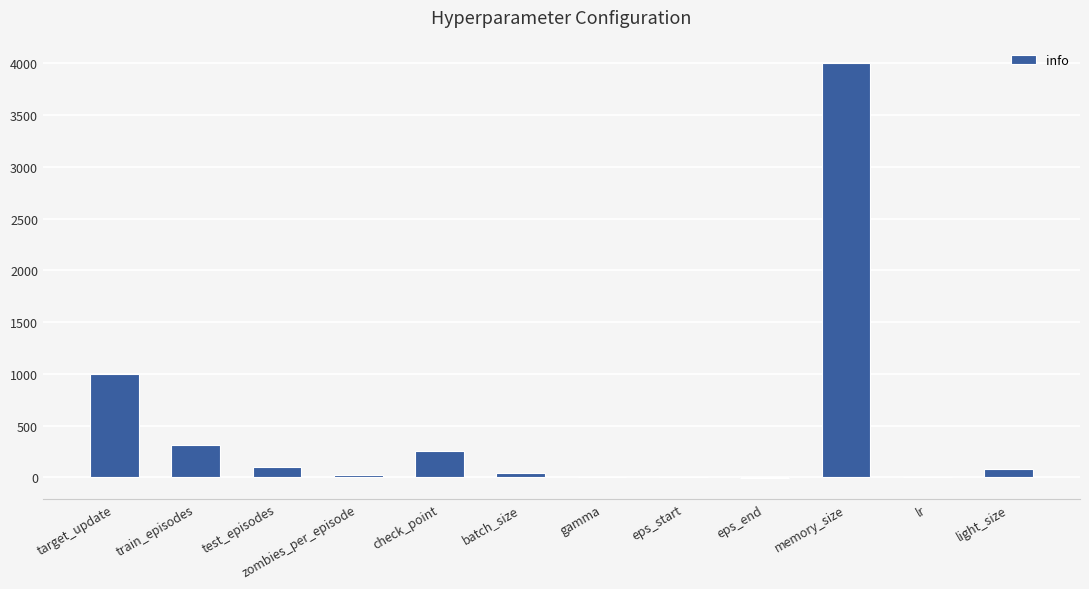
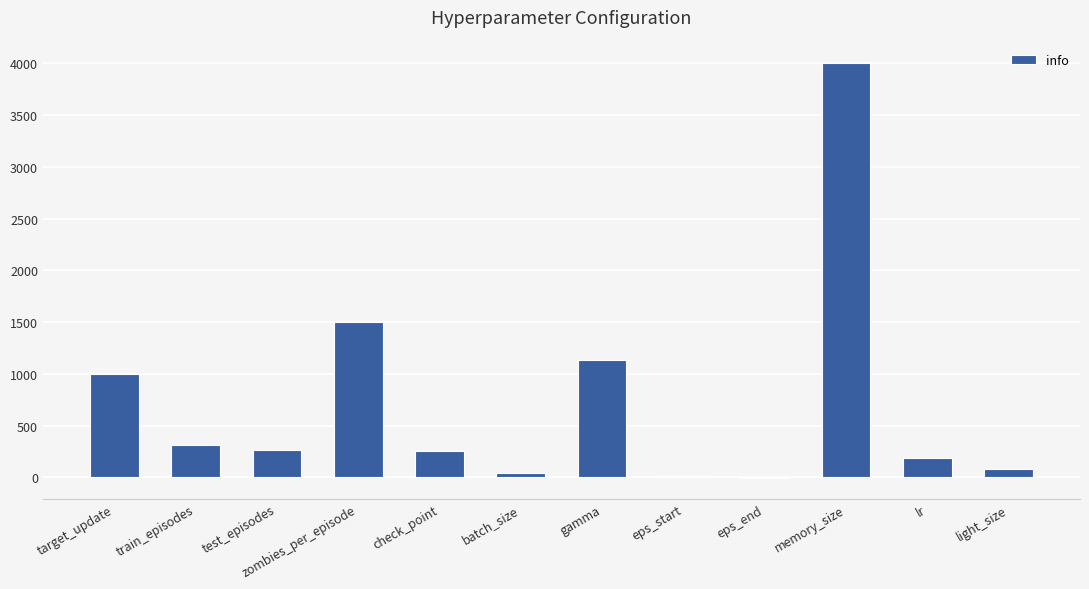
test_episodes: 100 -> 270
zombies_per_episode: 20 -> 1500
gamma: 0 -> 1130
lr: 0 -> 180
